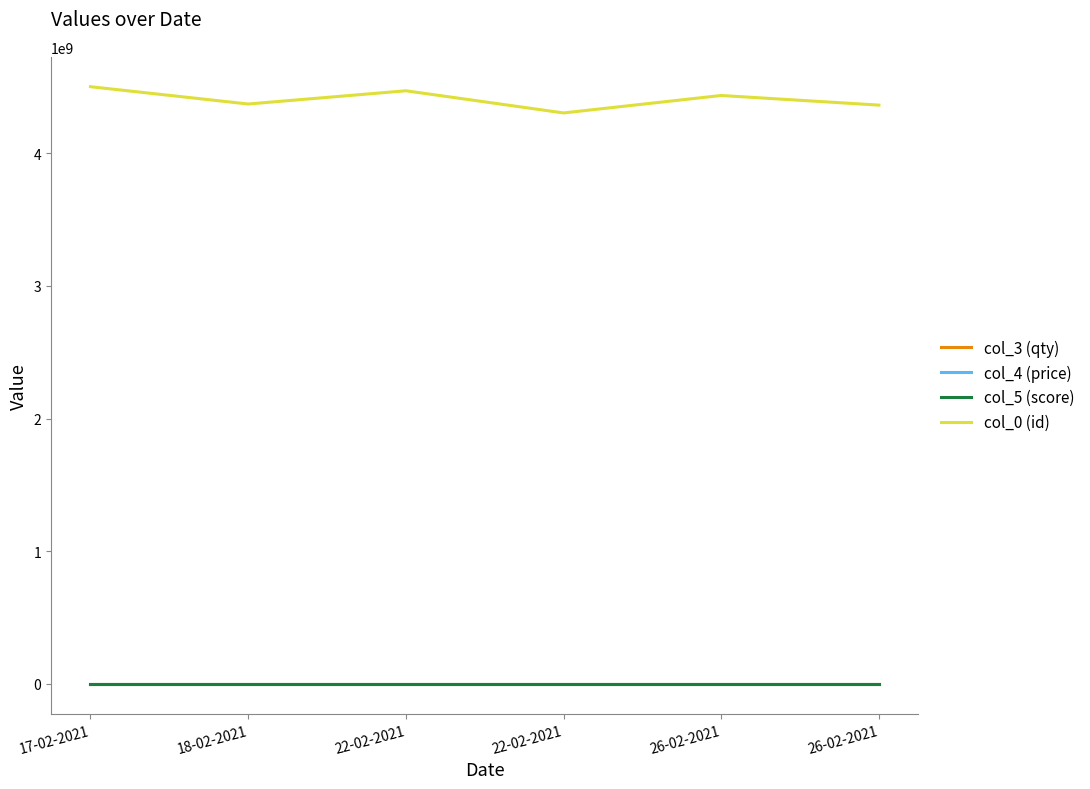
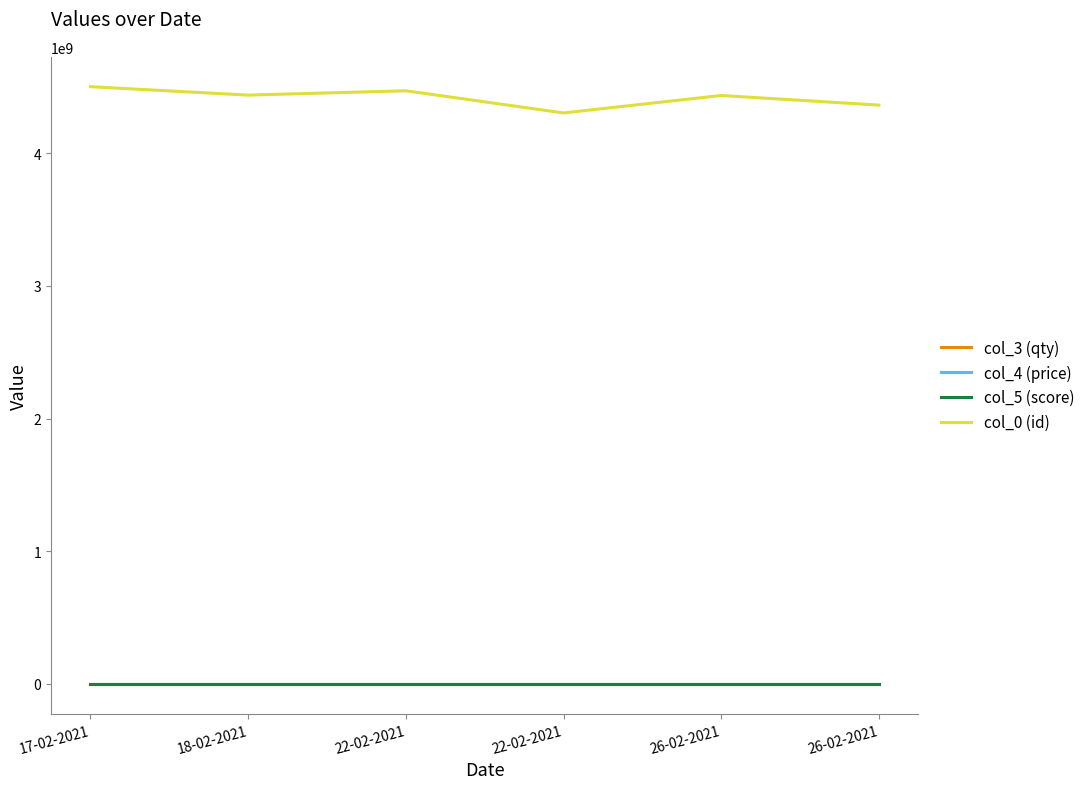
col_0 (id), 18-02-2021: 4370000000 -> 4440000000
